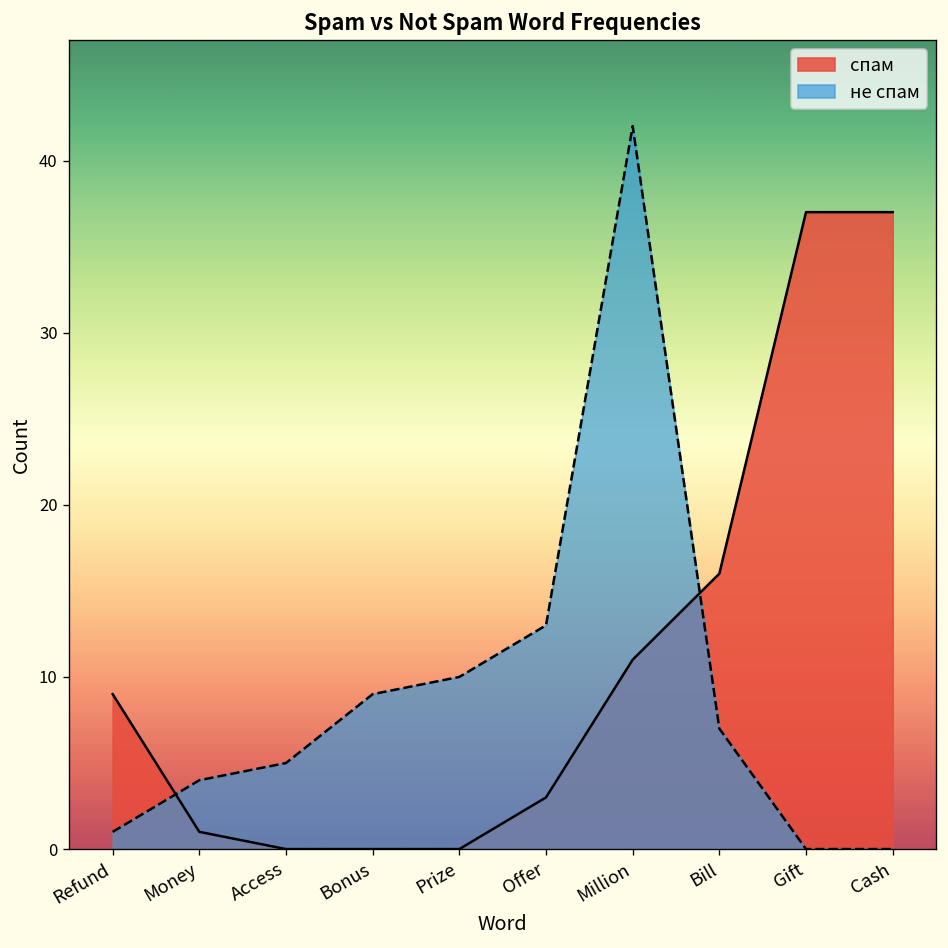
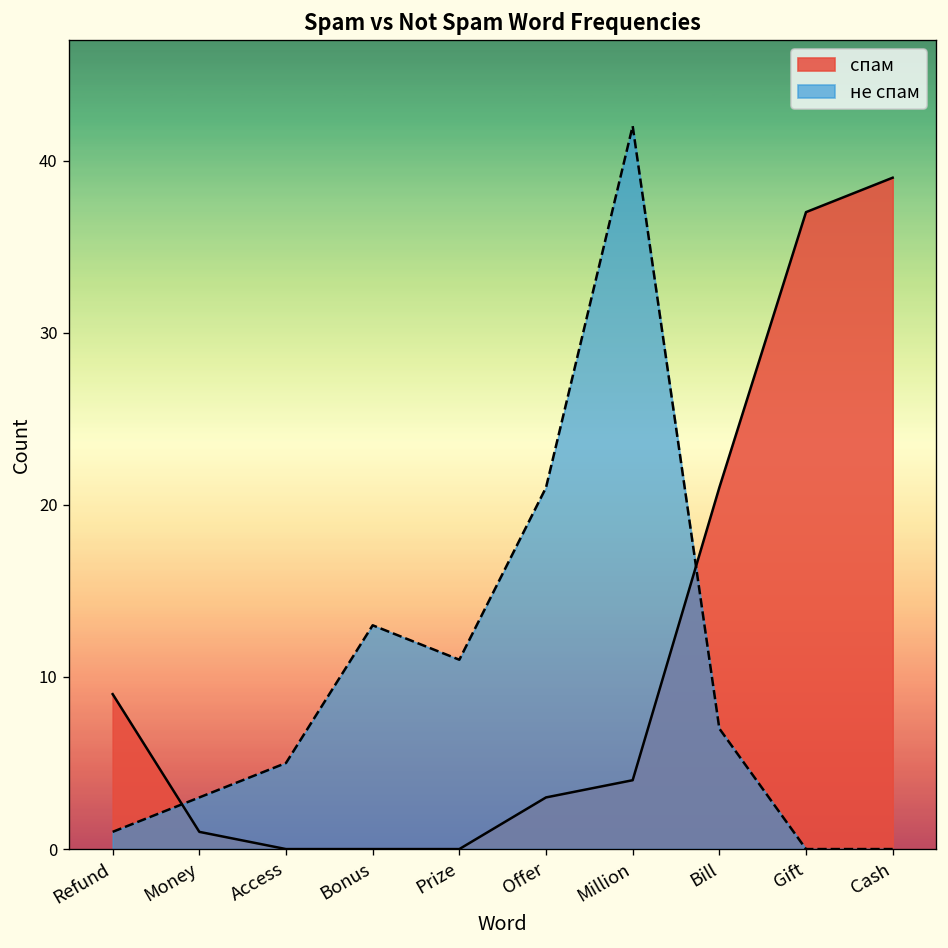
не спам, Money: 4 -> 3
не спам, Bonus: 9 -> 13
не спам, Prize: 10 -> 11
не спам, Offer: 13 -> 21
спам, Million: 11 -> 4
спам, Bill: 16 -> 21
спам, Cash: 37 -> 39
